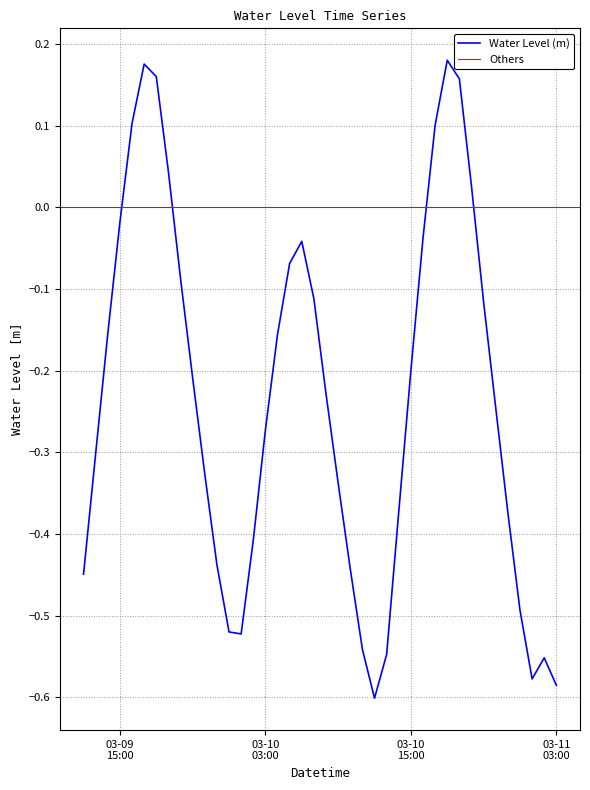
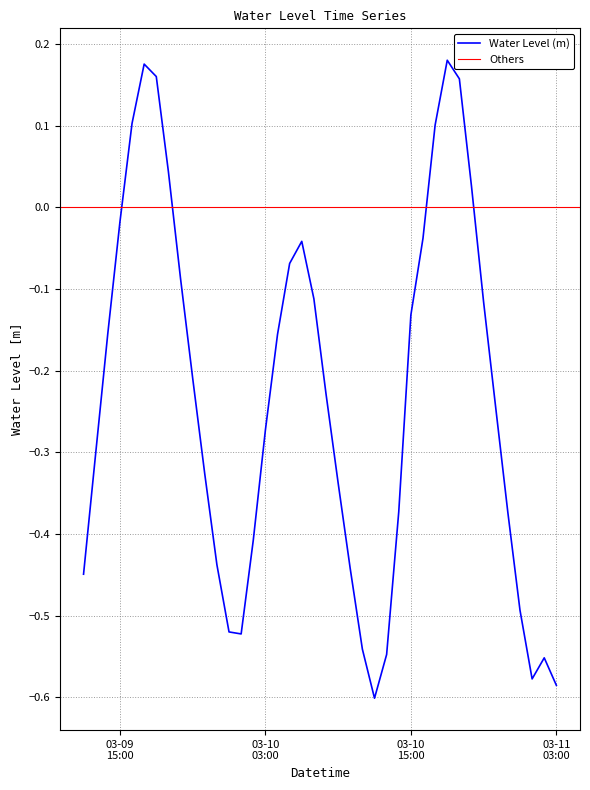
03-10 15:00: -0.20 -> -0.13
